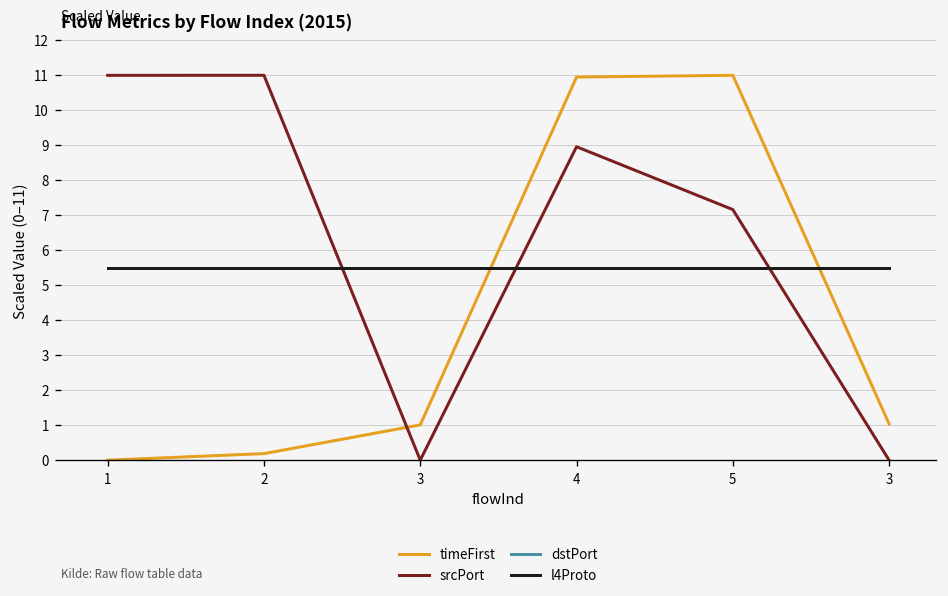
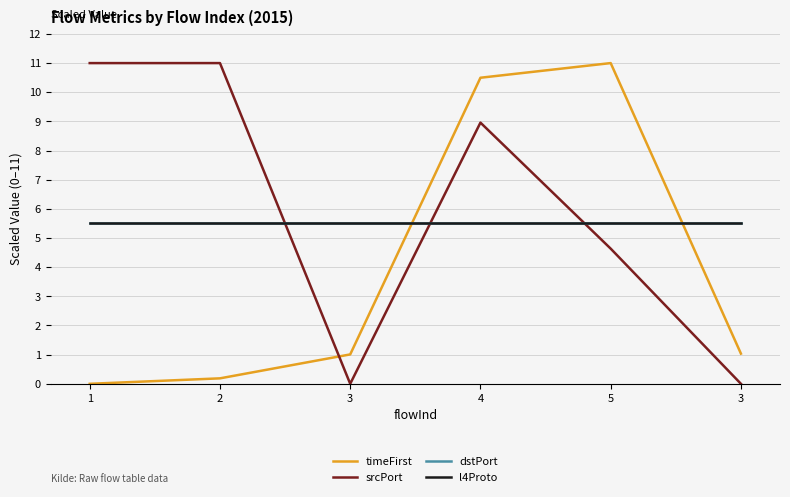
timeFirst, 4: 10.9 -> 10.5
srcPort, 5: 7.2 -> 4.6
